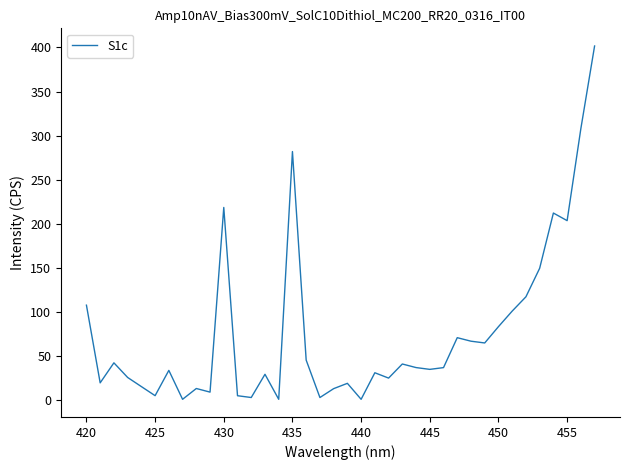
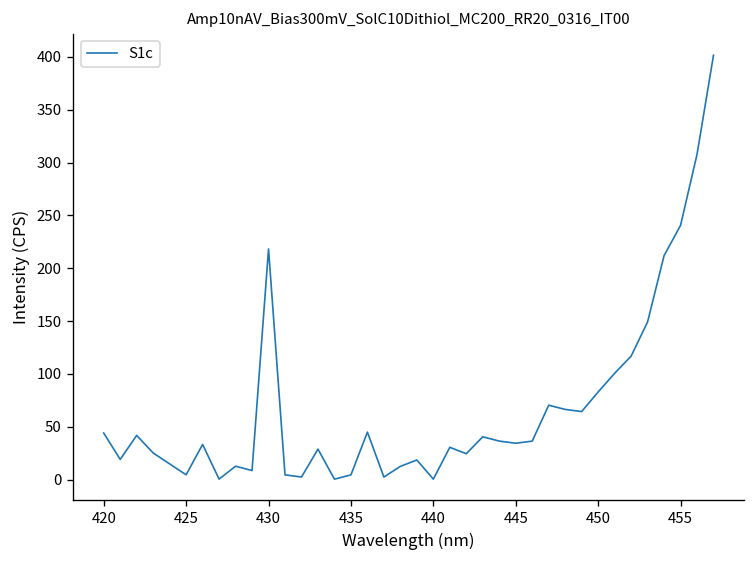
420: 110 -> 40
435: 280 -> 0
455: 200 -> 240
